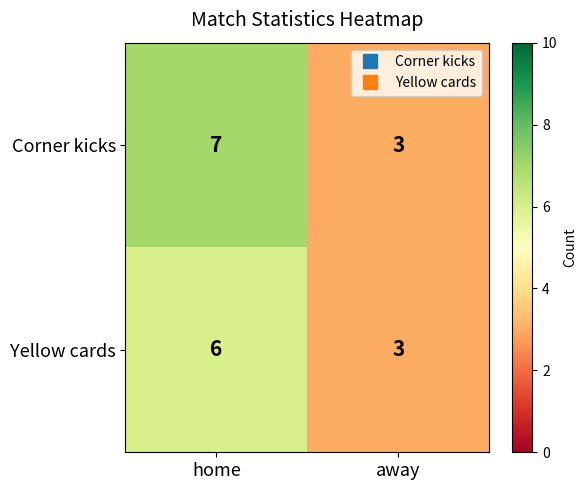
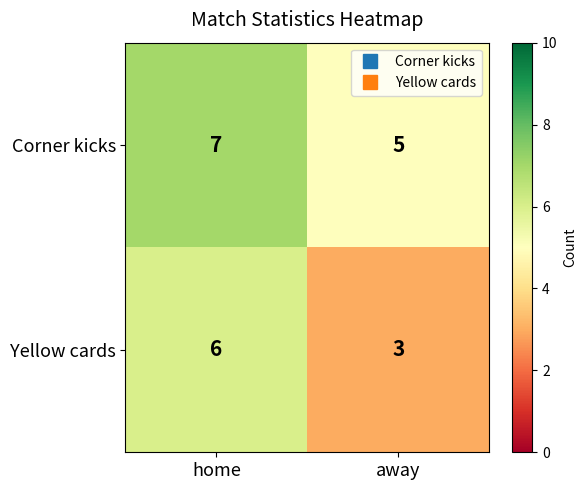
Corner kicks, away: 3 -> 5
